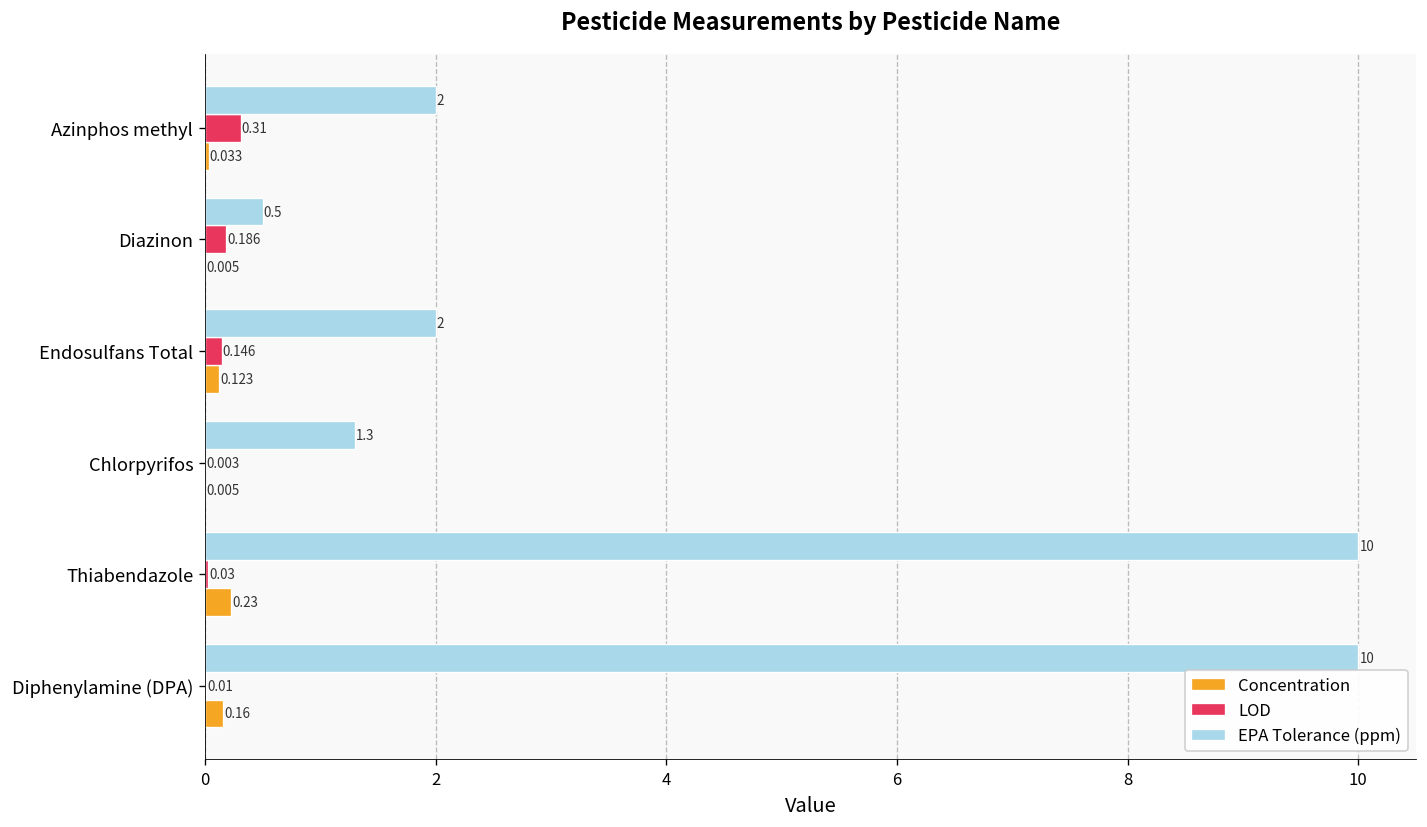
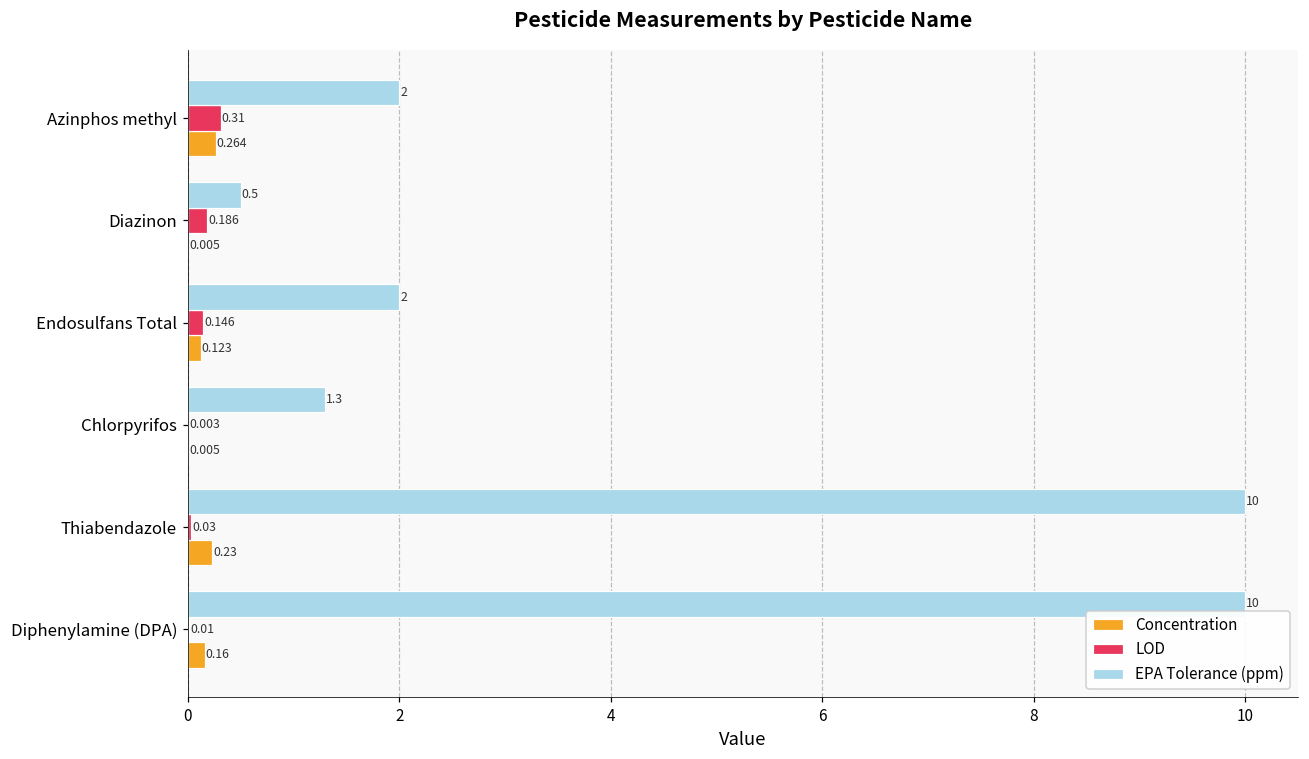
Concentration, Azinphos methyl: 0.033 -> 0.264
